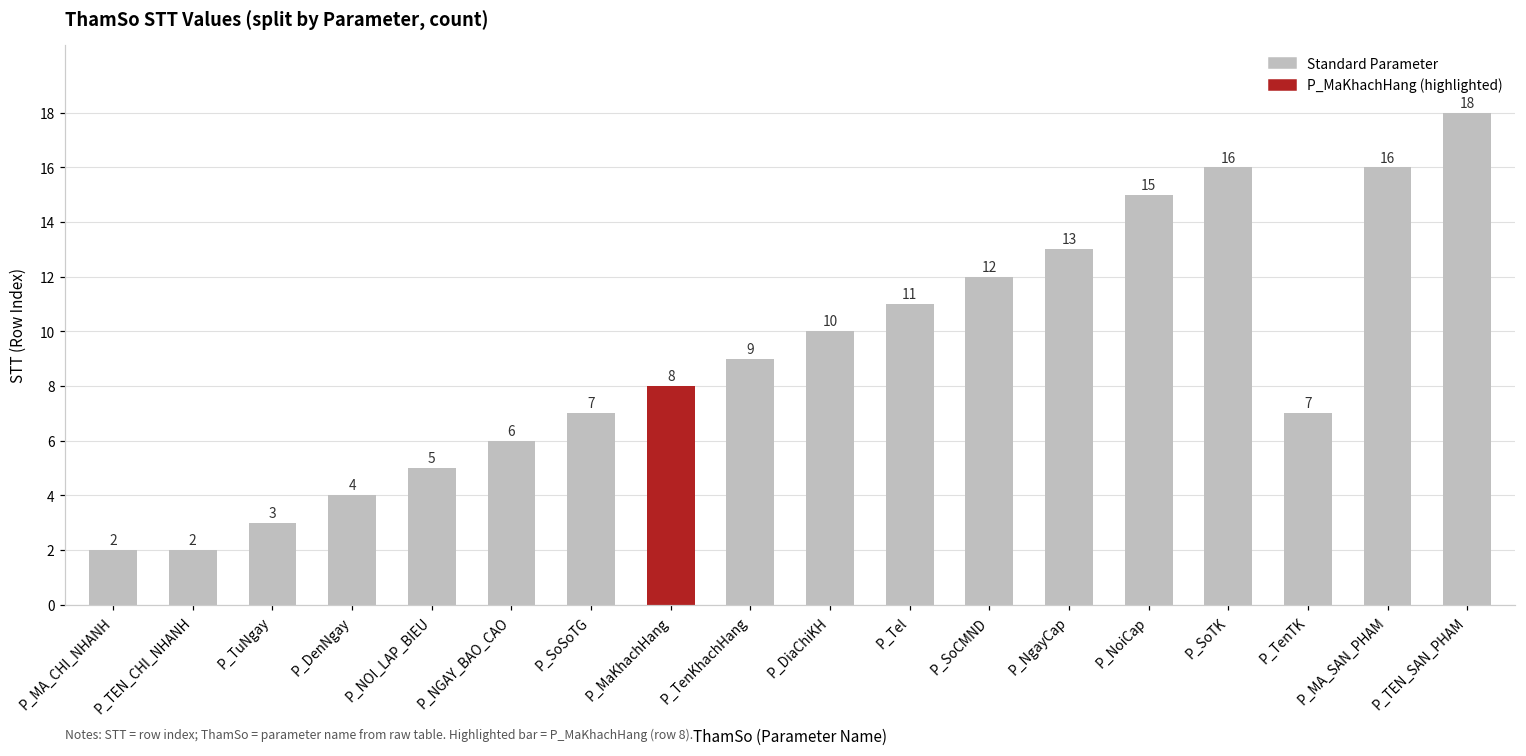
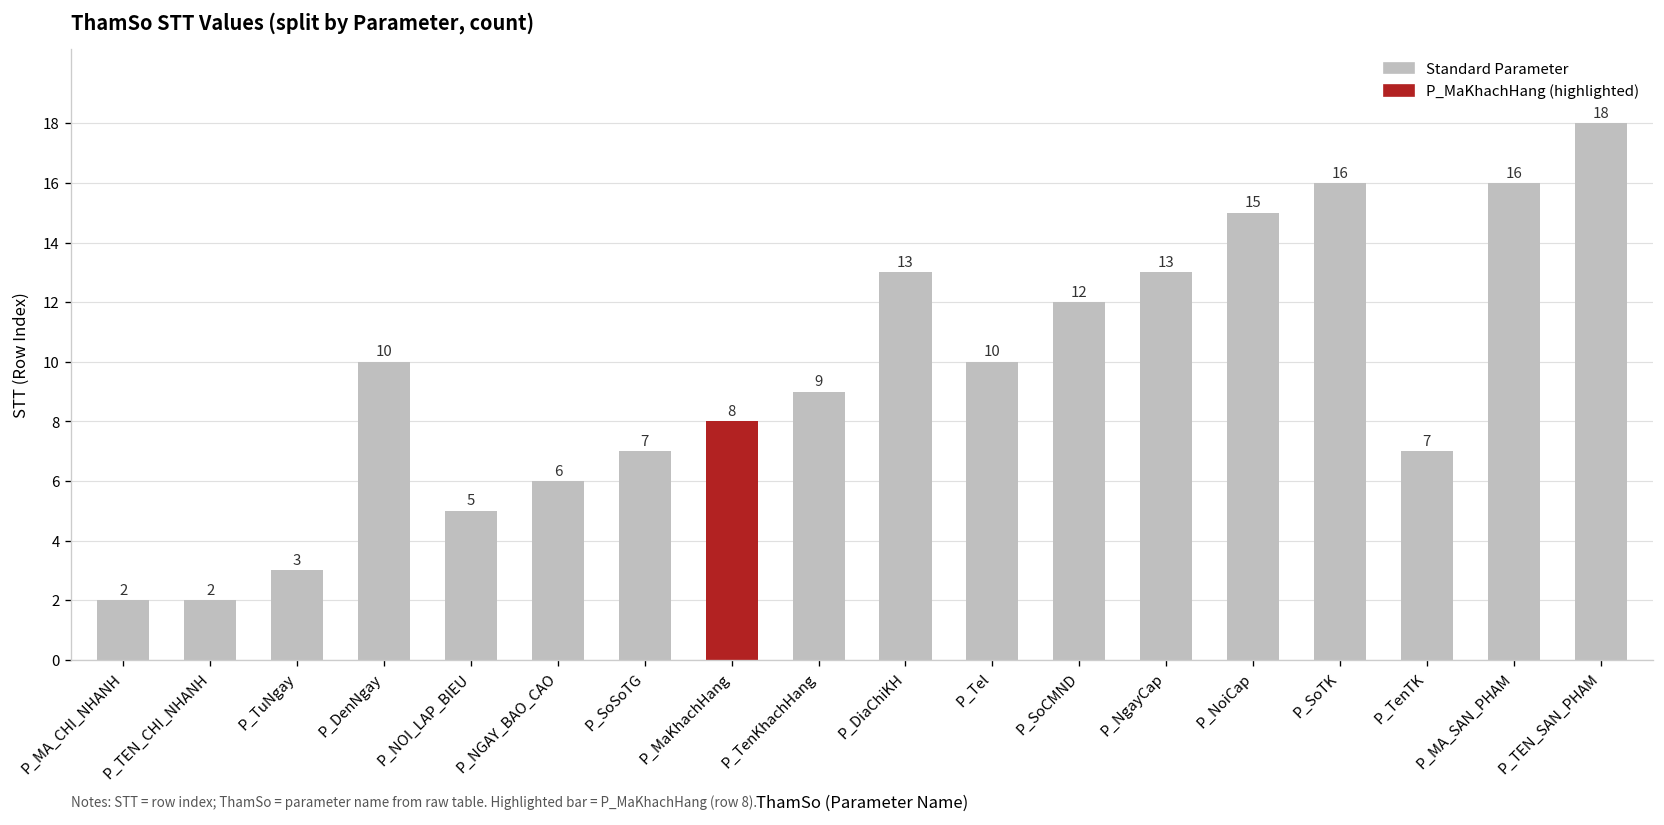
P_DenNgay: 4 -> 10
P_DiaChiKH: 10 -> 13
P_Tel: 11 -> 10
